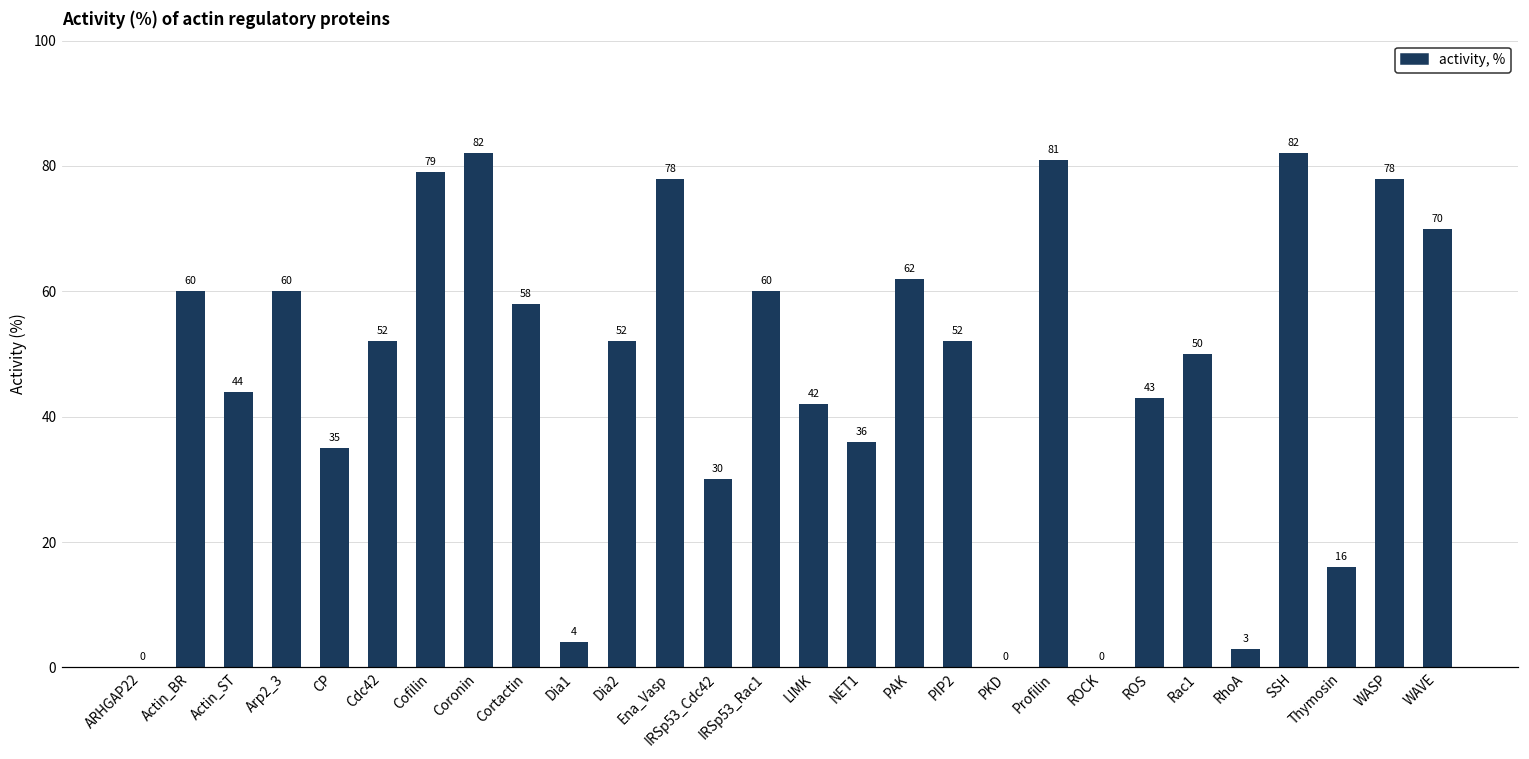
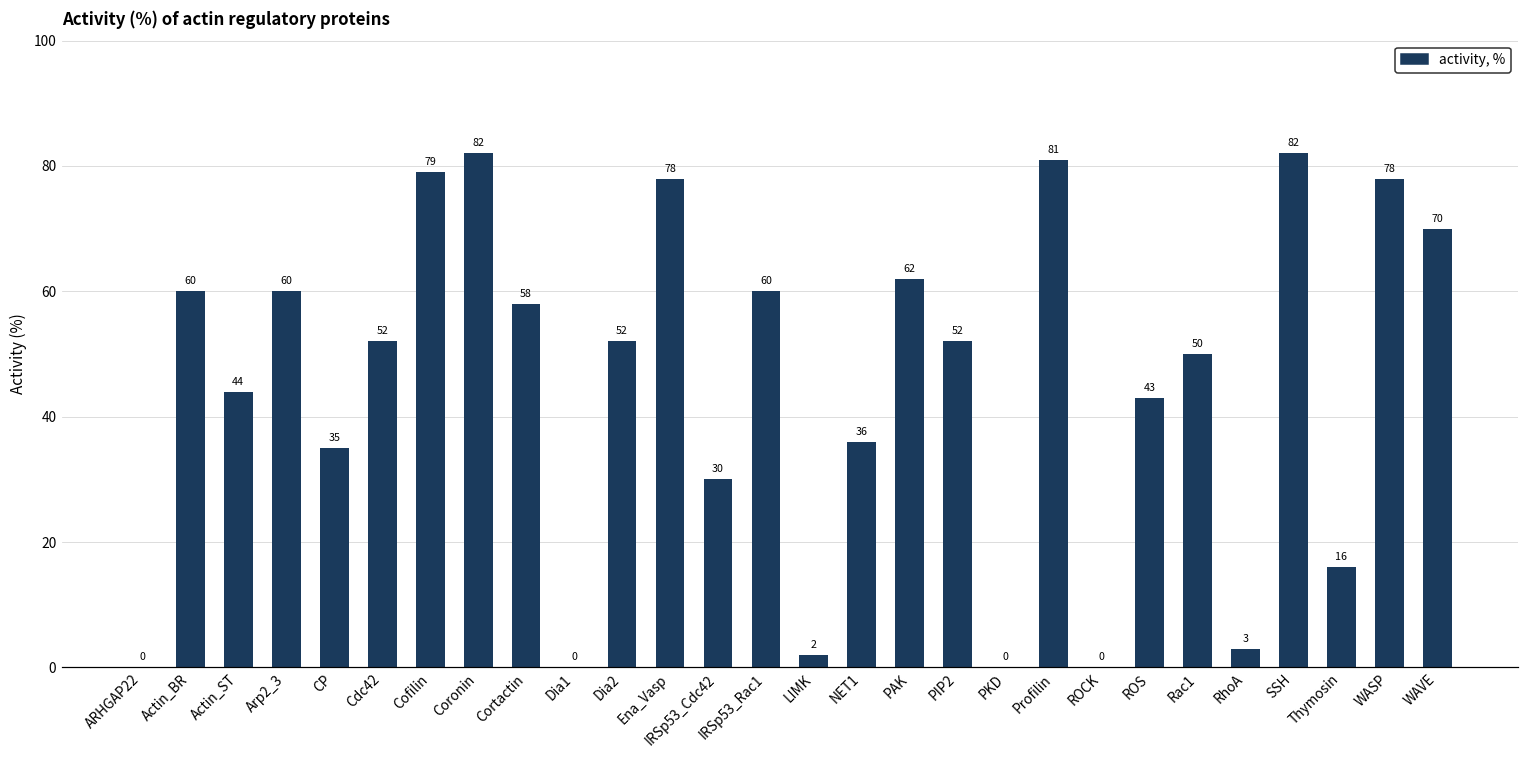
Dia1: 4 -> 0
LIMK: 42 -> 2
